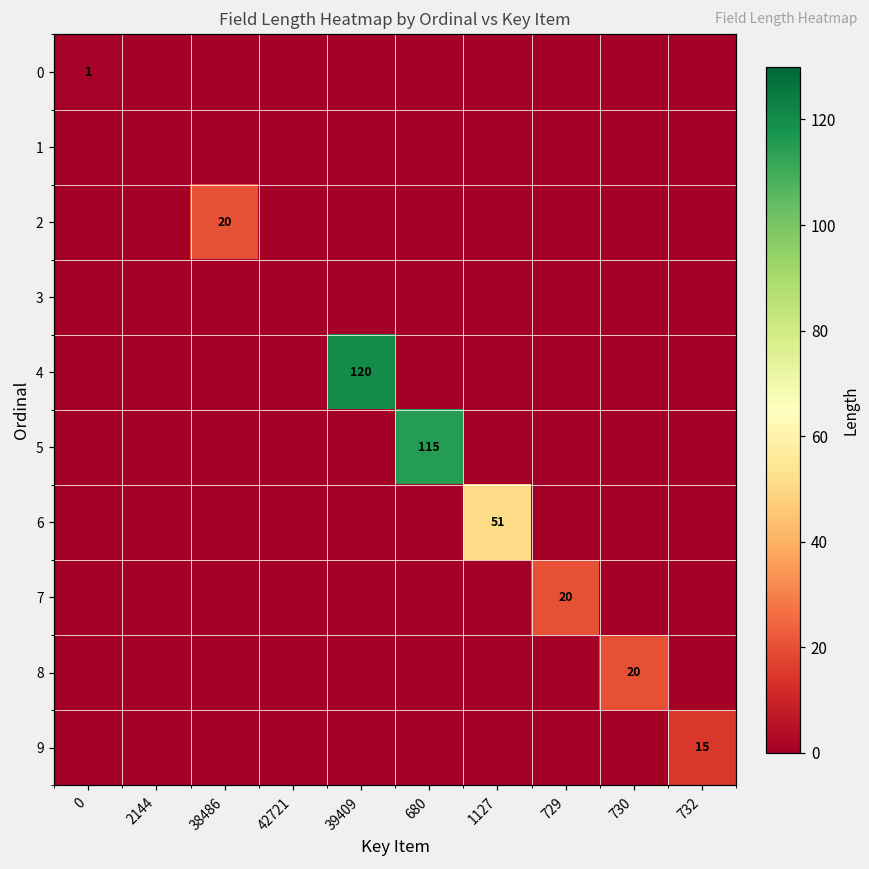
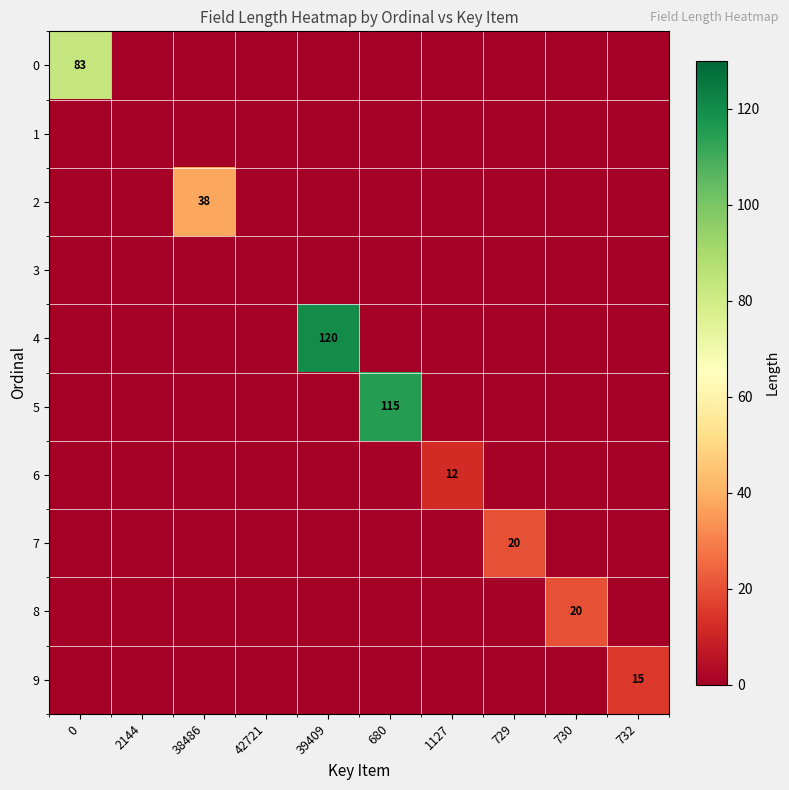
0, 0: 1 -> 83
2, 38486: 20 -> 38
6, 1127: 51 -> 12
